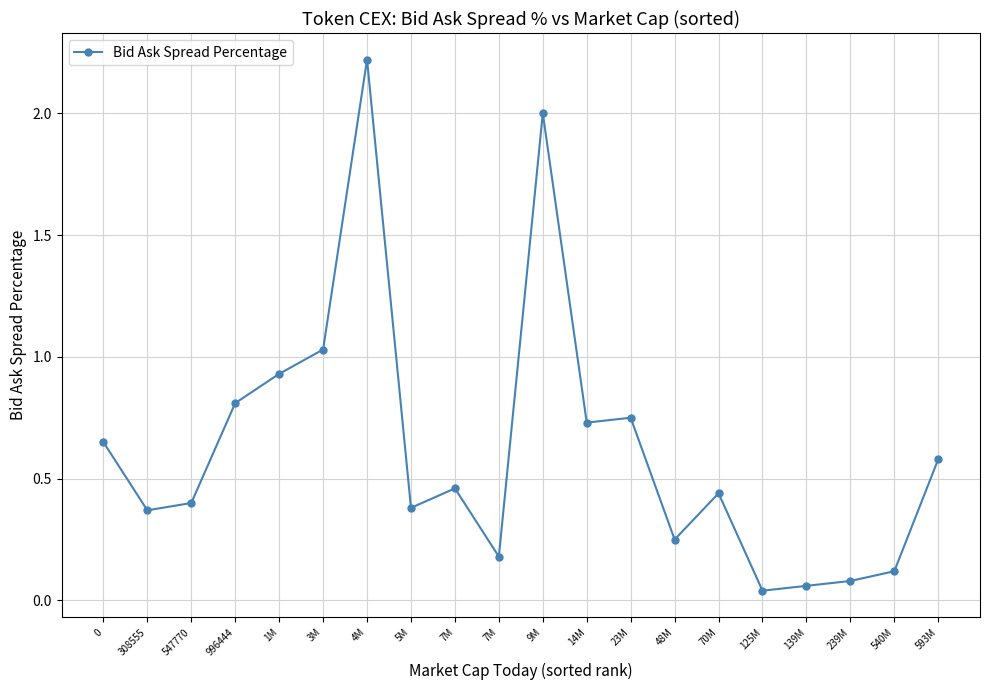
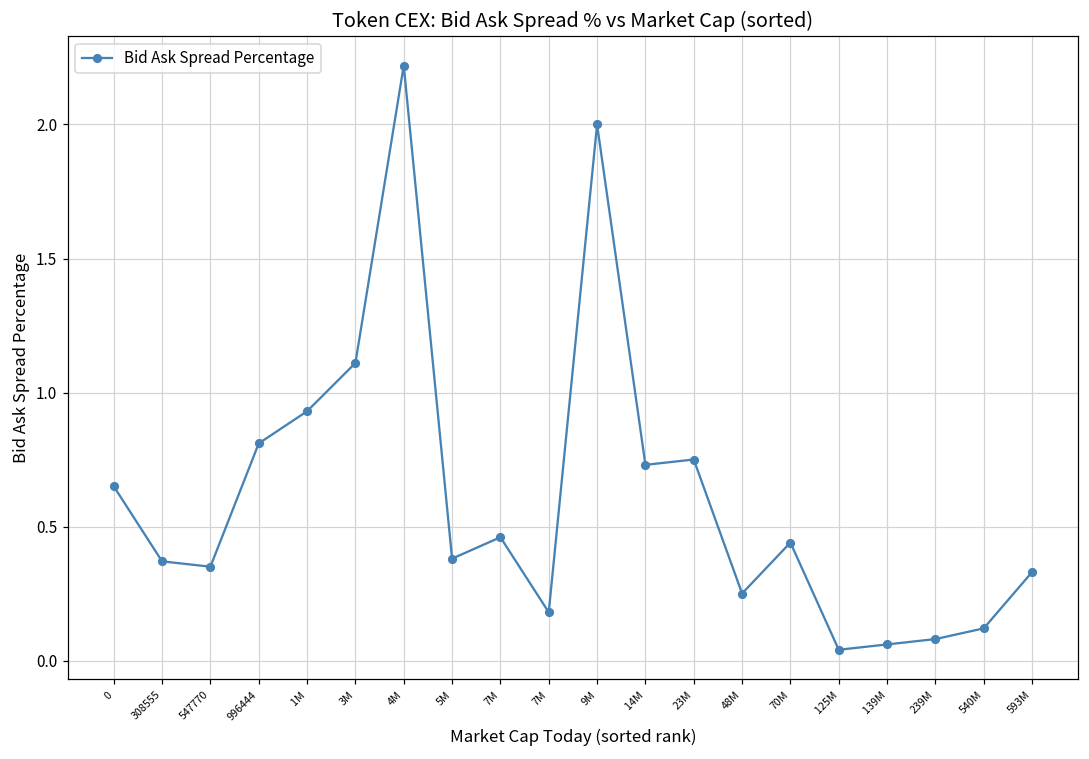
547770: 0.40 -> 0.35
3M: 1.03 -> 1.11
593M: 0.58 -> 0.33
